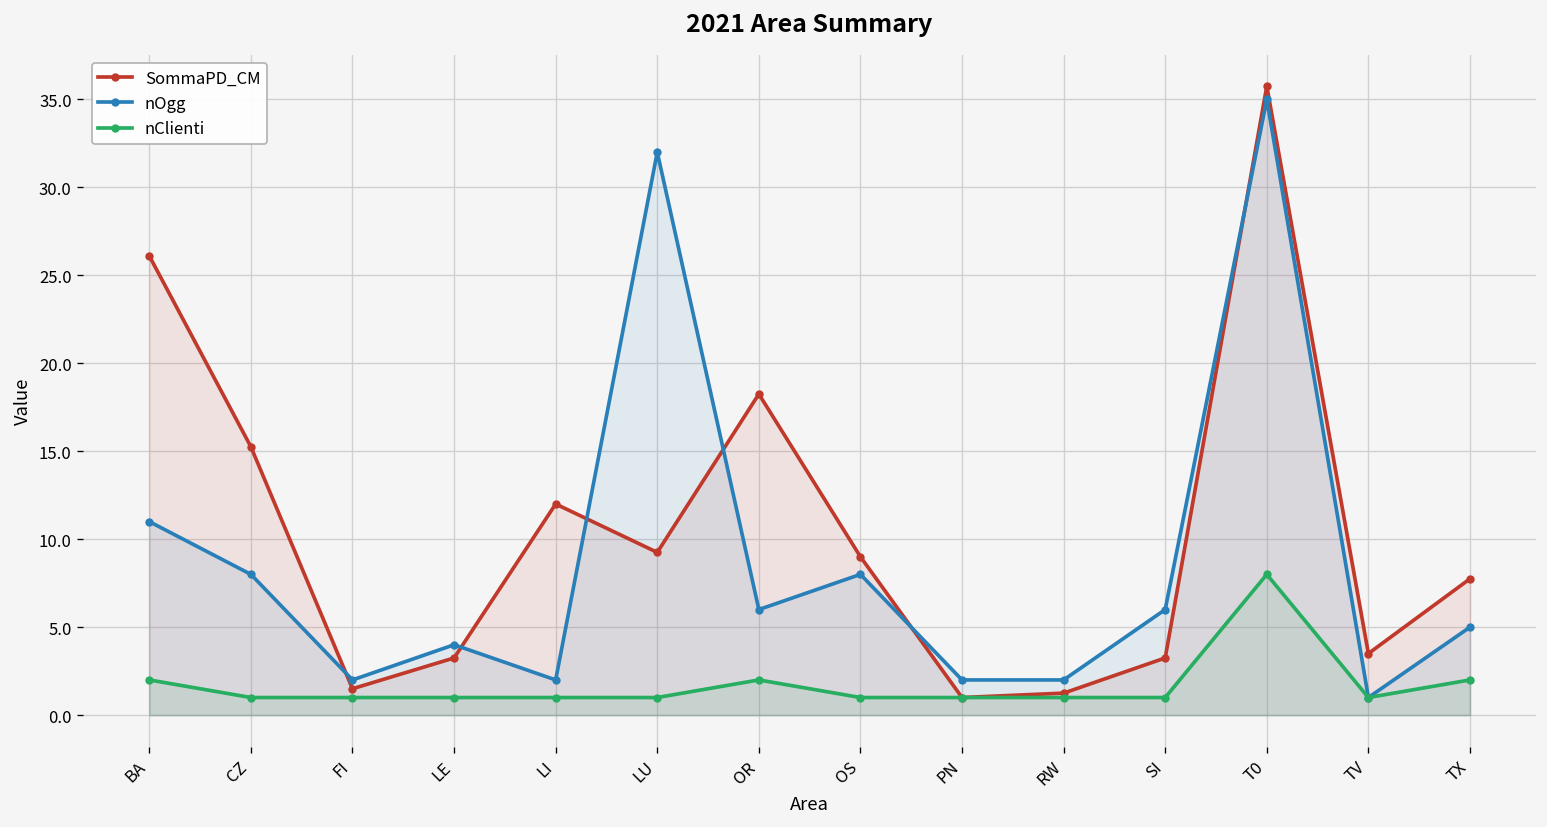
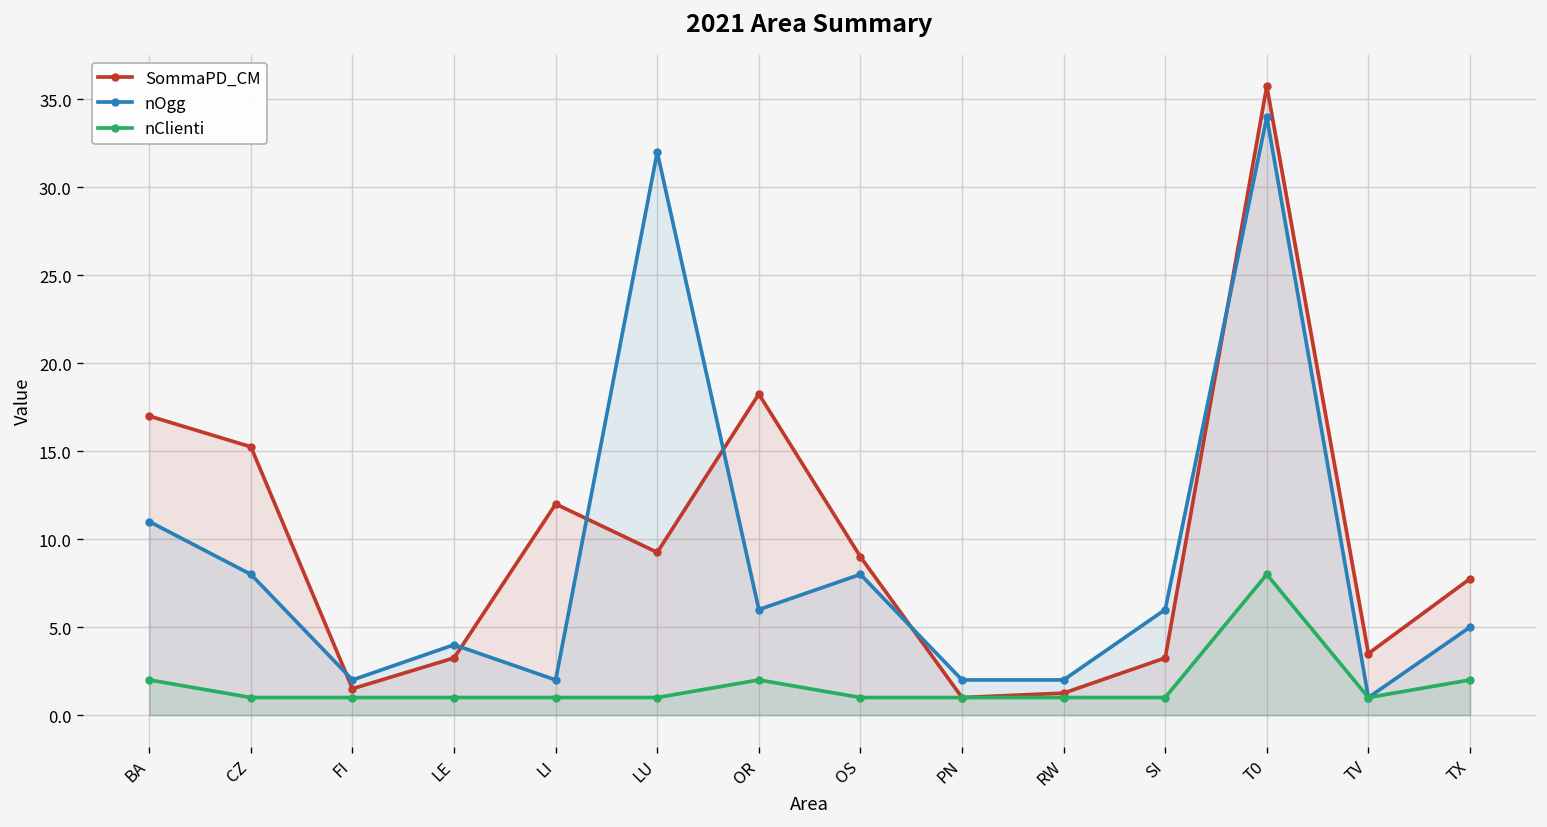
SommaPD_CM, BA: 26.1 -> 17.0
nOgg, T0: 35 -> 34
